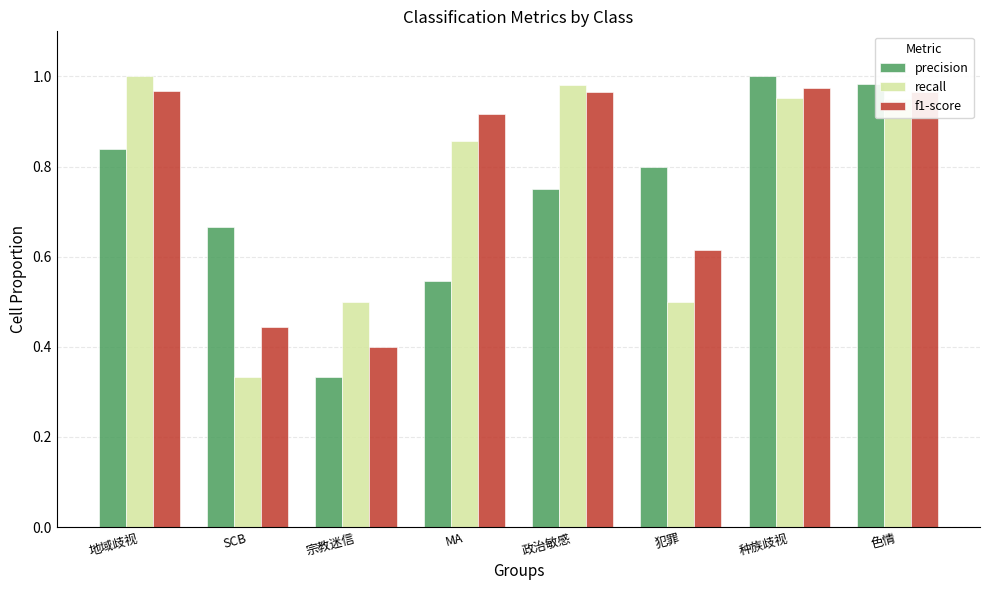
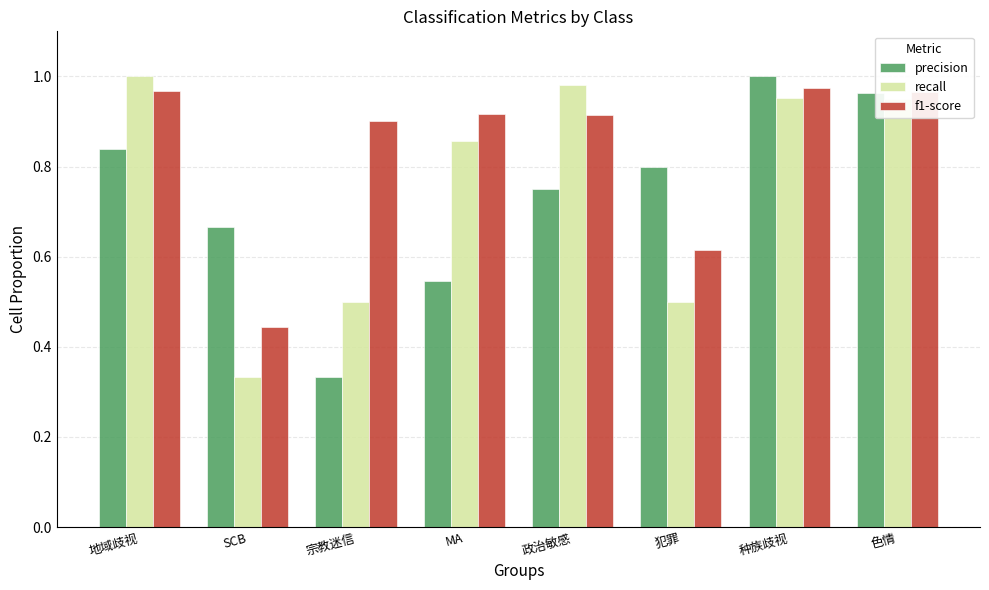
f1-score, 宗教迷信: 0.4 -> 0.9
f1-score, 政治敏感: 0.96 -> 0.91
precision, 色情: 0.98 -> 0.96
